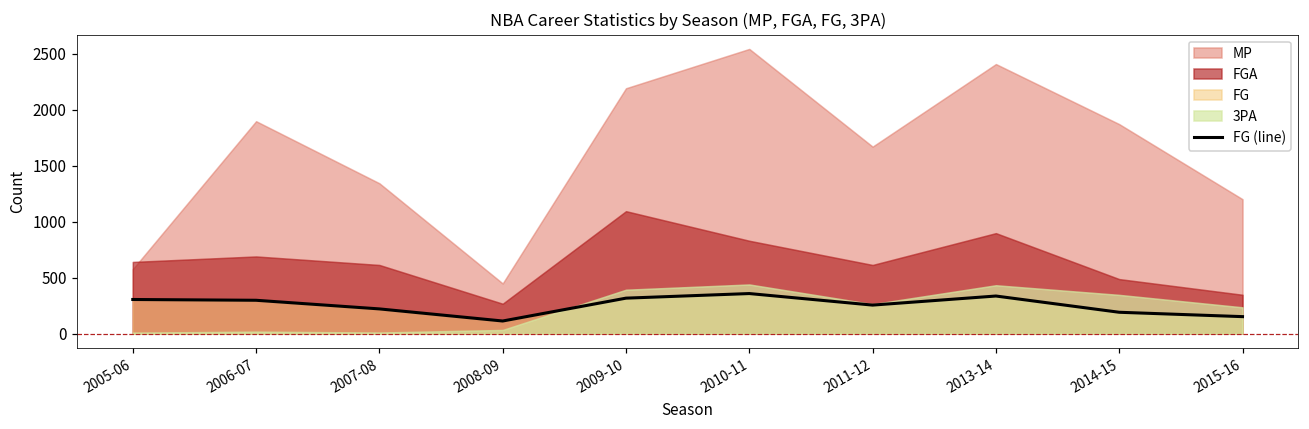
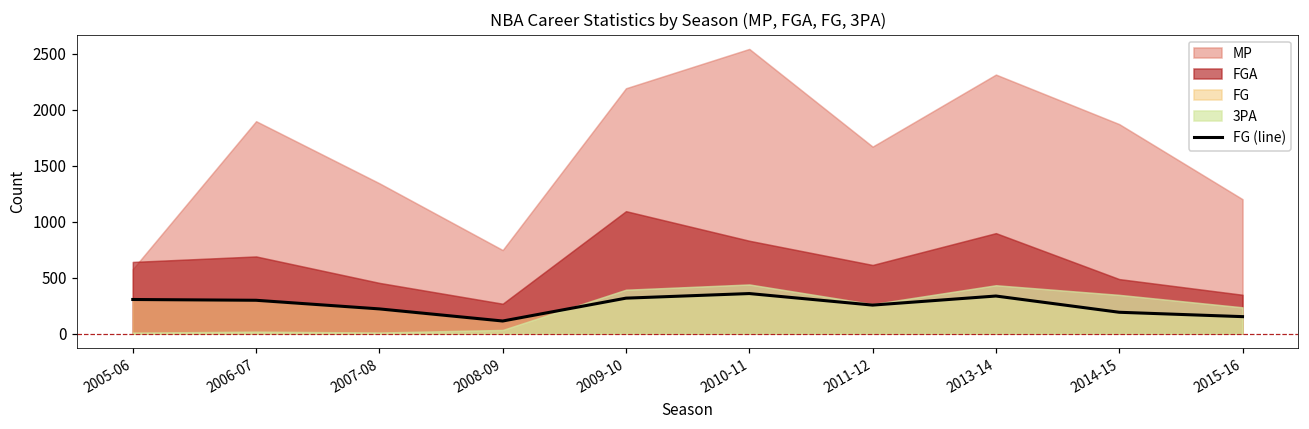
FGA, 2007-08: 610 -> 450
MP, 2008-09: 450 -> 750
MP, 2013-14: 2410 -> 2310
